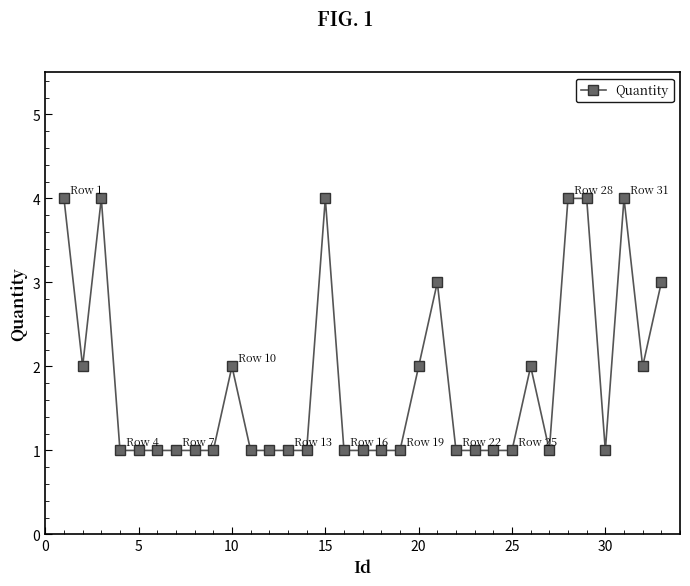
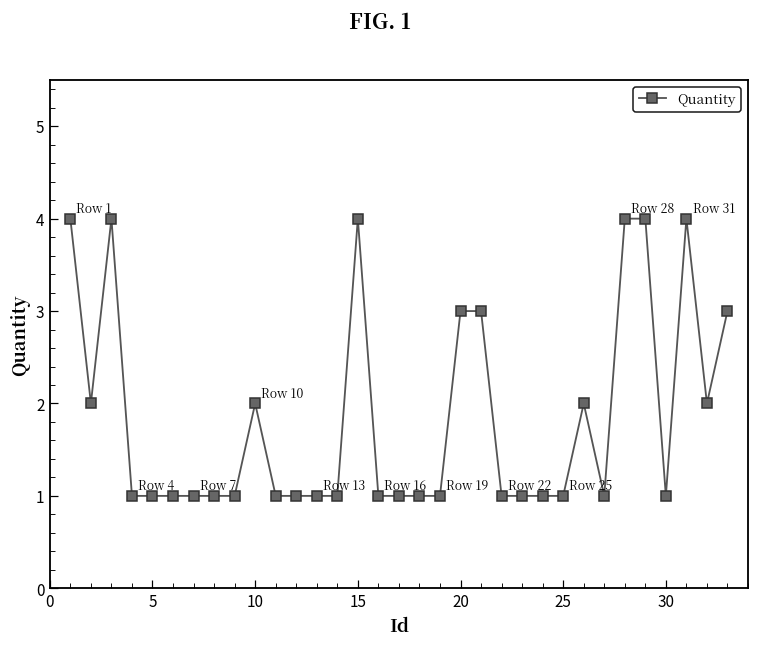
20: 2 -> 3
